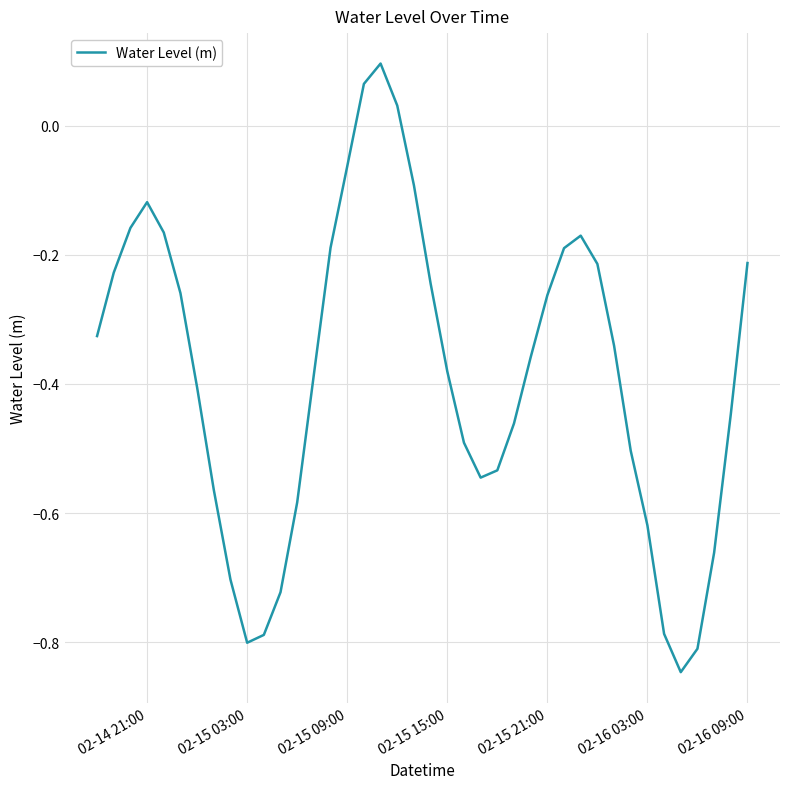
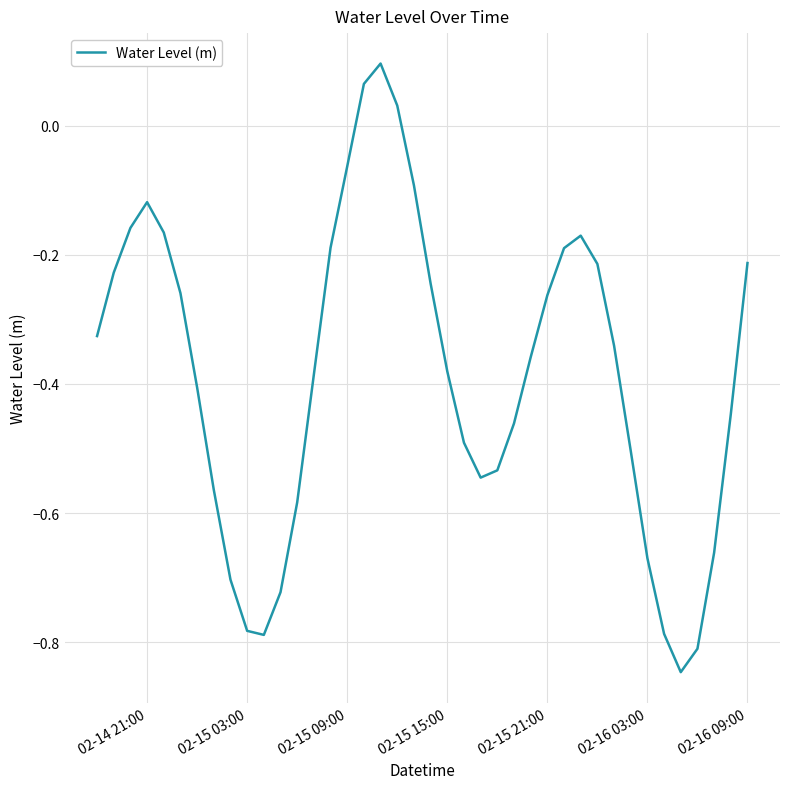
02-15 03:00: -0.80 -> -0.78
02-16 03:00: -0.62 -> -0.67
